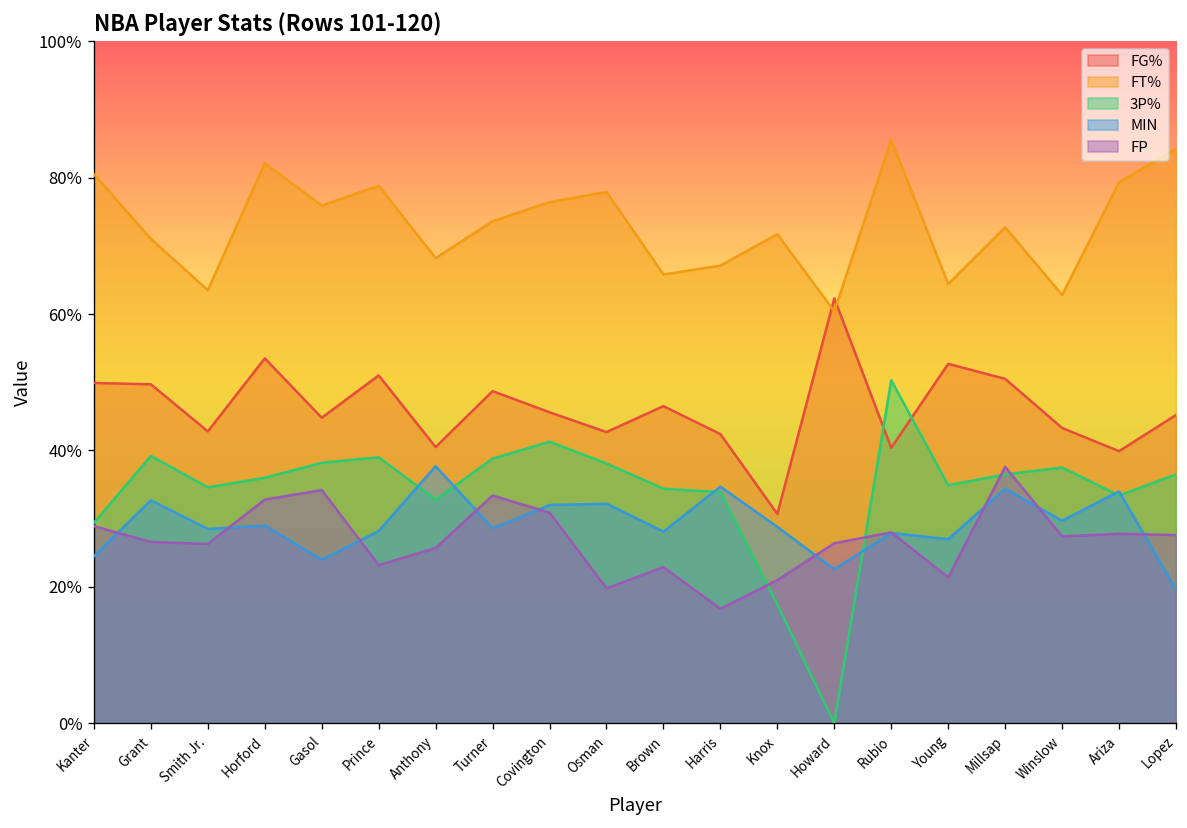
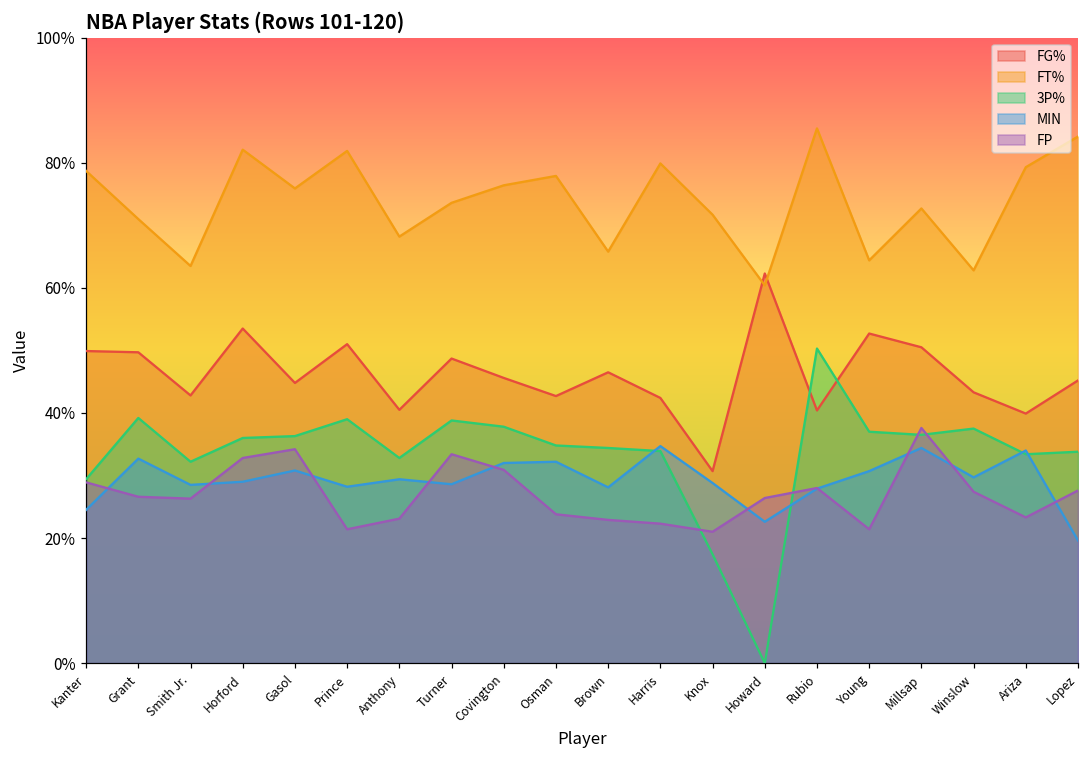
FT%, Kanter: 81% -> 79%
3P%, Smith Jr.: 35% -> 32%
3P%, Gasol: 38% -> 36%
MIN, Gasol: 24% -> 31%
FT%, Prince: 79% -> 82%
FP, Prince: 23% -> 21%
MIN, Anthony: 38% -> 29%
FP, Anthony: 26% -> 23%
3P%, Covington: 41% -> 38%
3P%, Osman: 38% -> 35%
FP, Osman: 20% -> 24%
FT%, Harris: 67% -> 80%
FP, Harris: 17% -> 22%
3P%, Young: 35% -> 37%
MIN, Young: 27% -> 31%
FP, Ariza: 28% -> 23%
3P%, Lopez: 37% -> 34%
